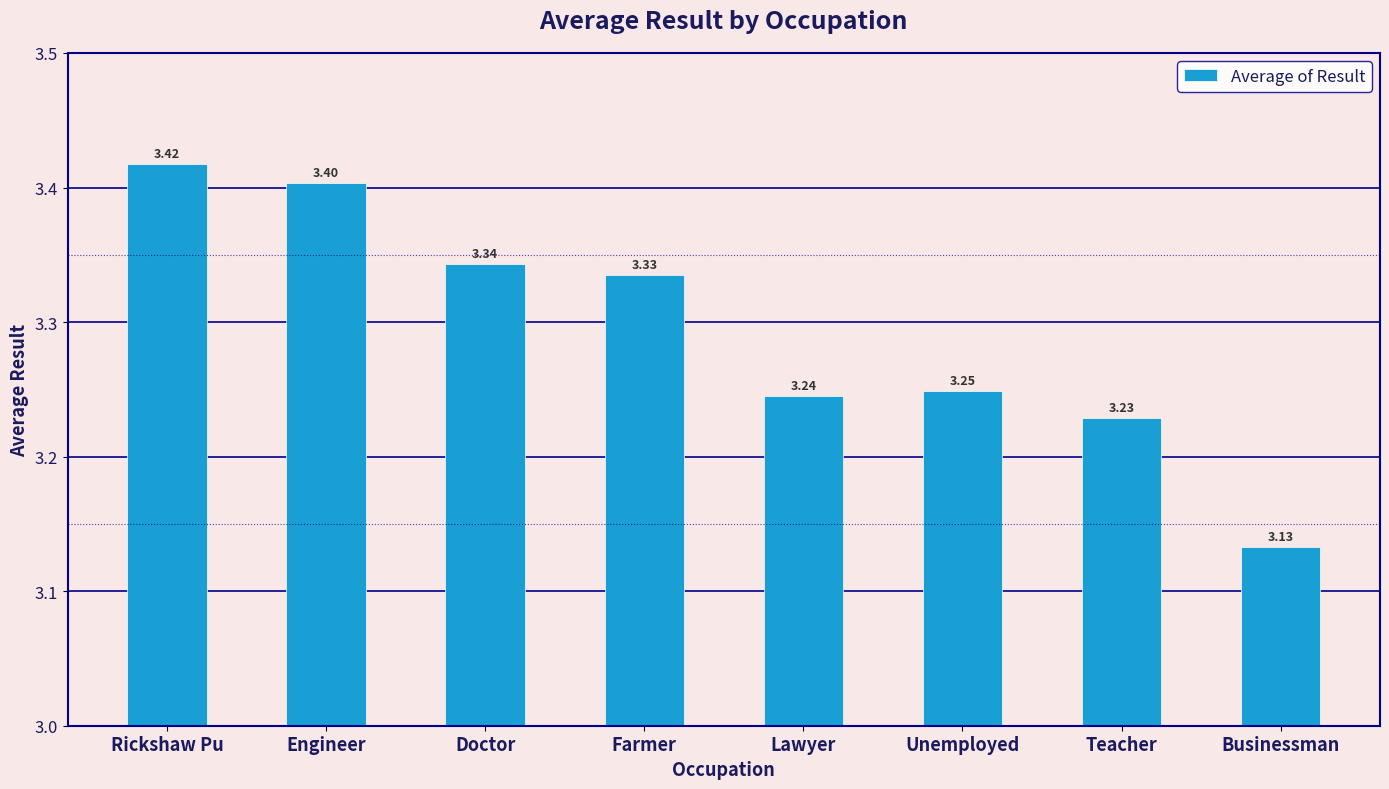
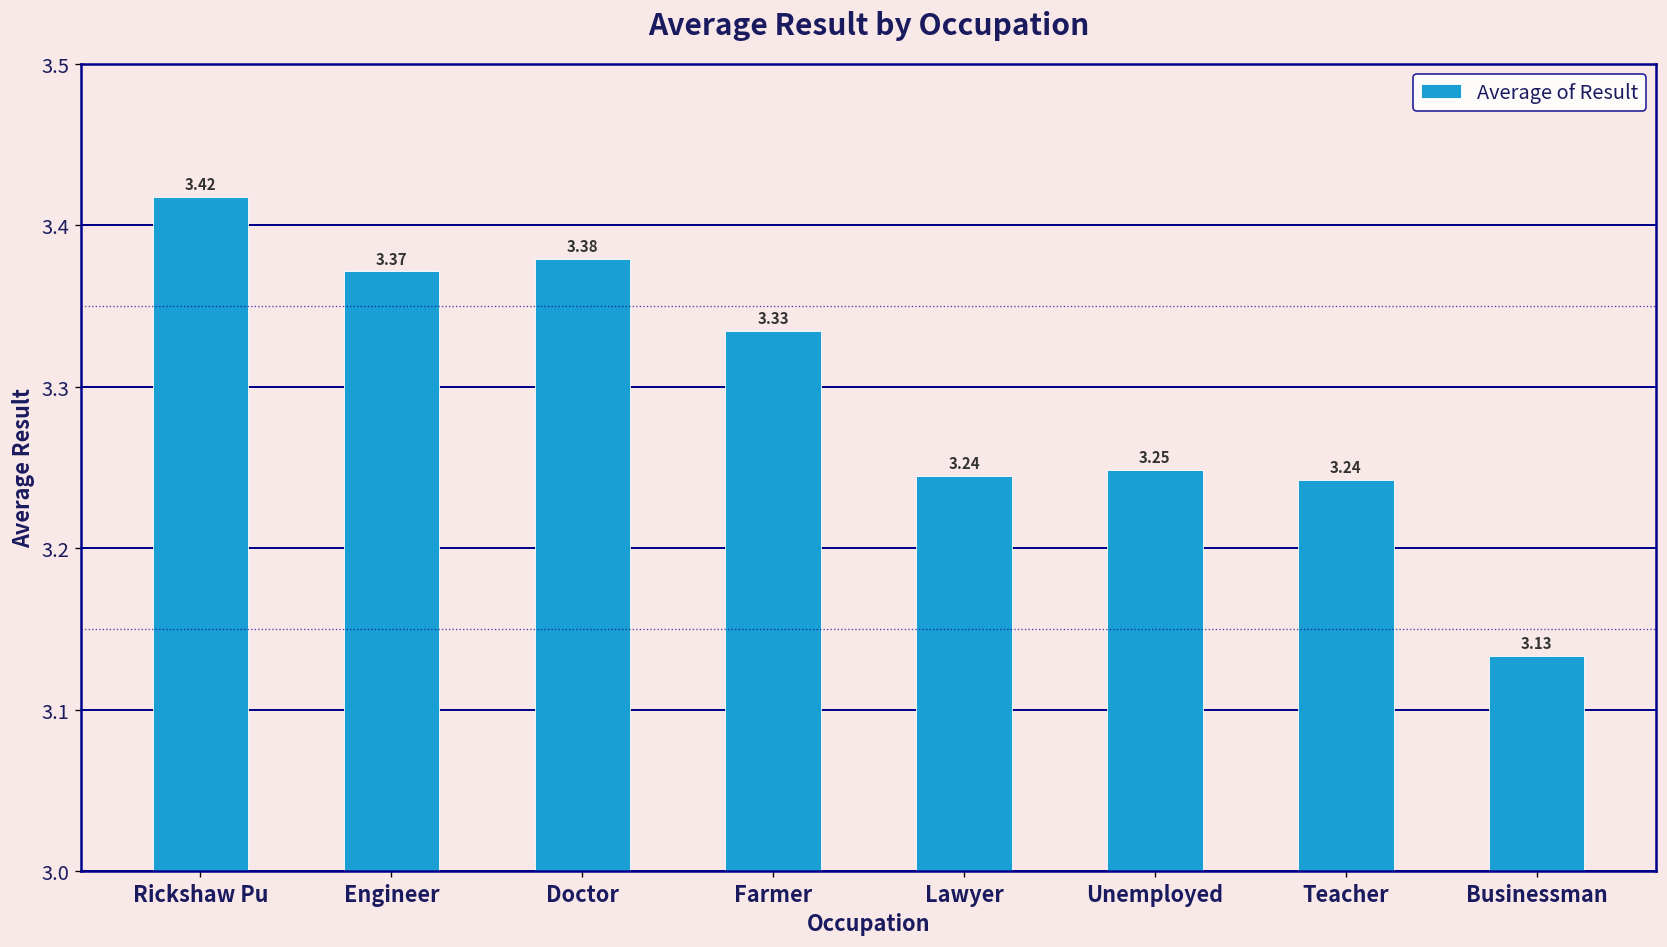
Engineer: 3.40 -> 3.37
Doctor: 3.34 -> 3.38
Teacher: 3.23 -> 3.24
